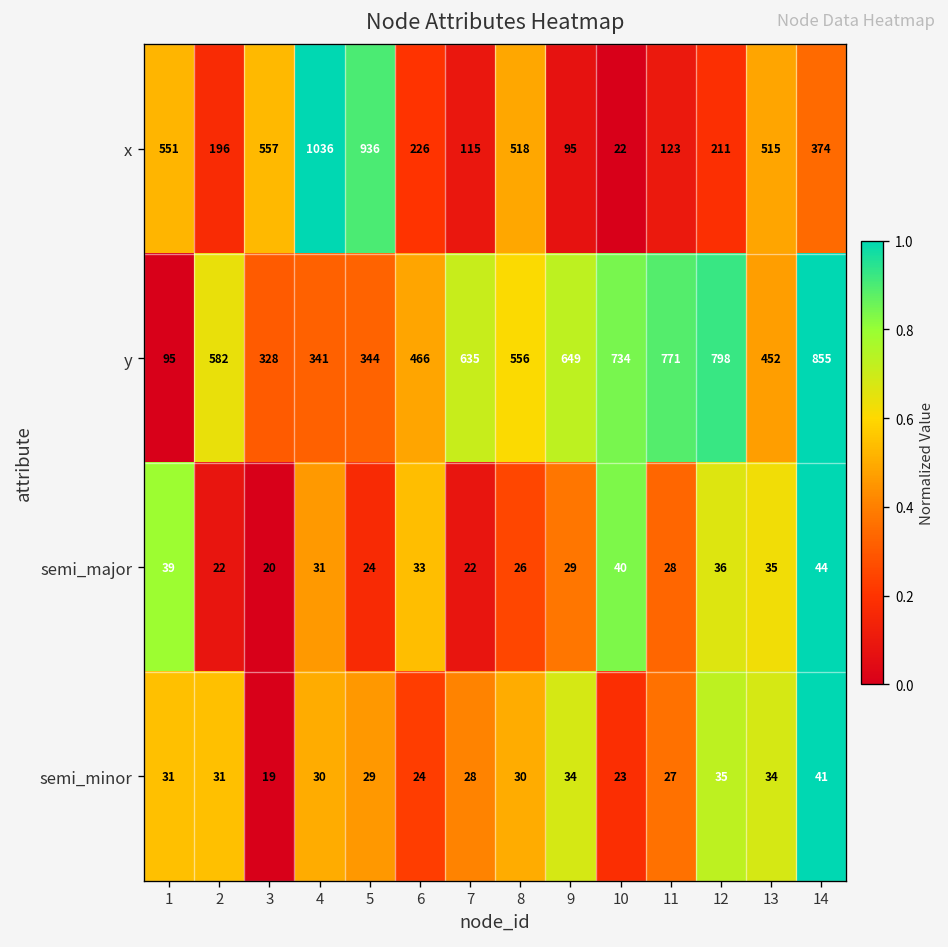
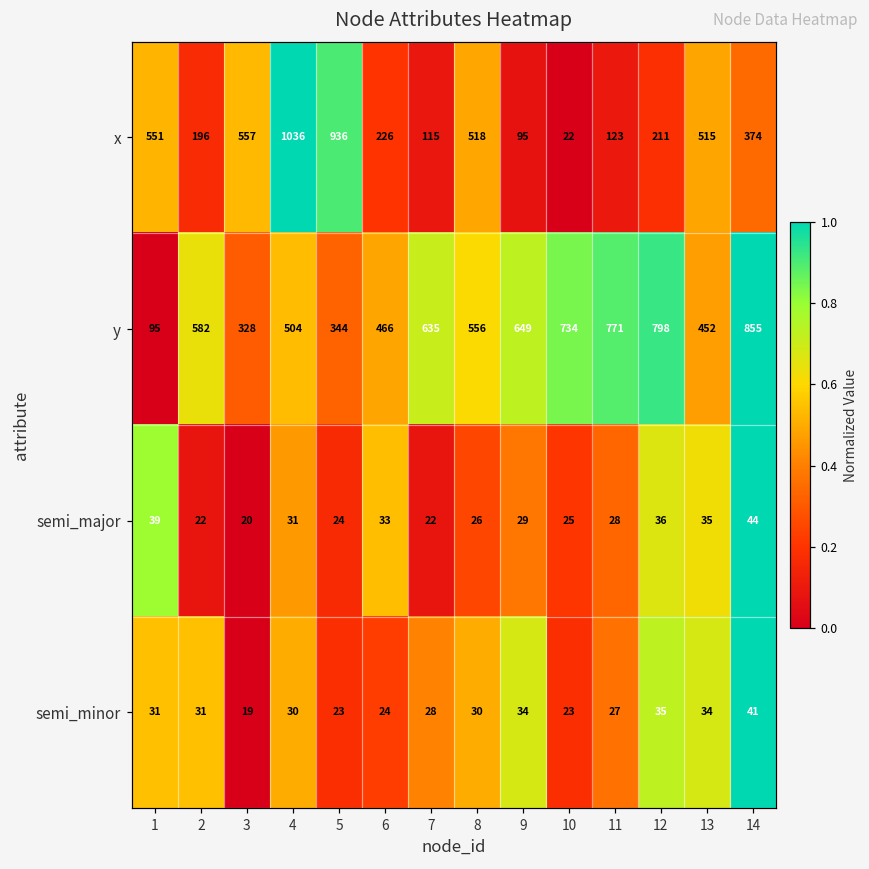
y, 4: 341 -> 504
semi_major, 10: 40 -> 25
semi_minor, 5: 29 -> 23
